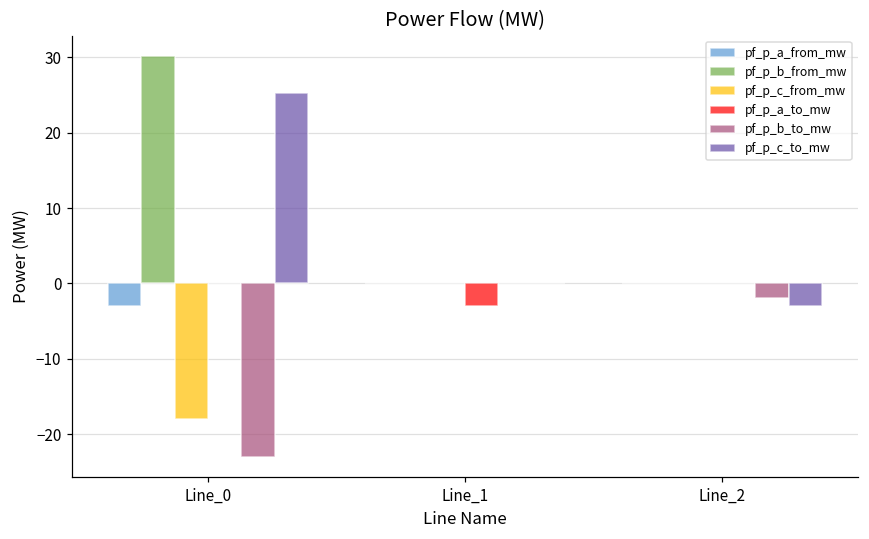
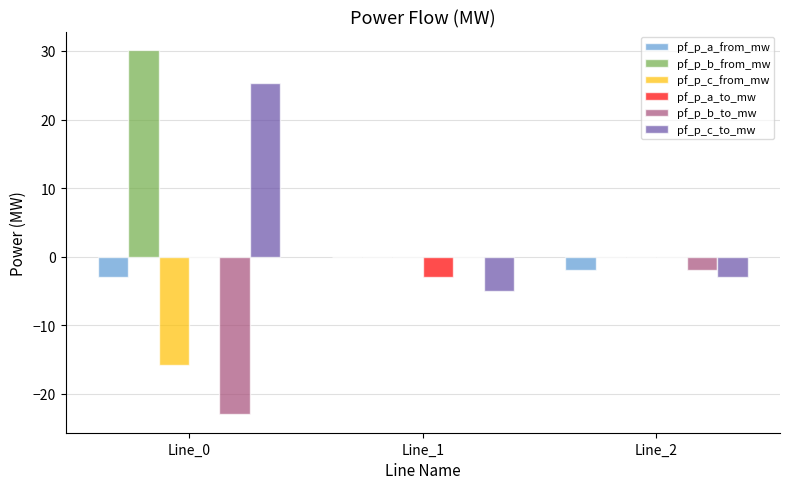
pf_p_c_from_mw, Line_0: -18 -> -16
pf_p_c_to_mw, Line_1: 0 -> -5
pf_p_a_from_mw, Line_2: 0 -> -2
